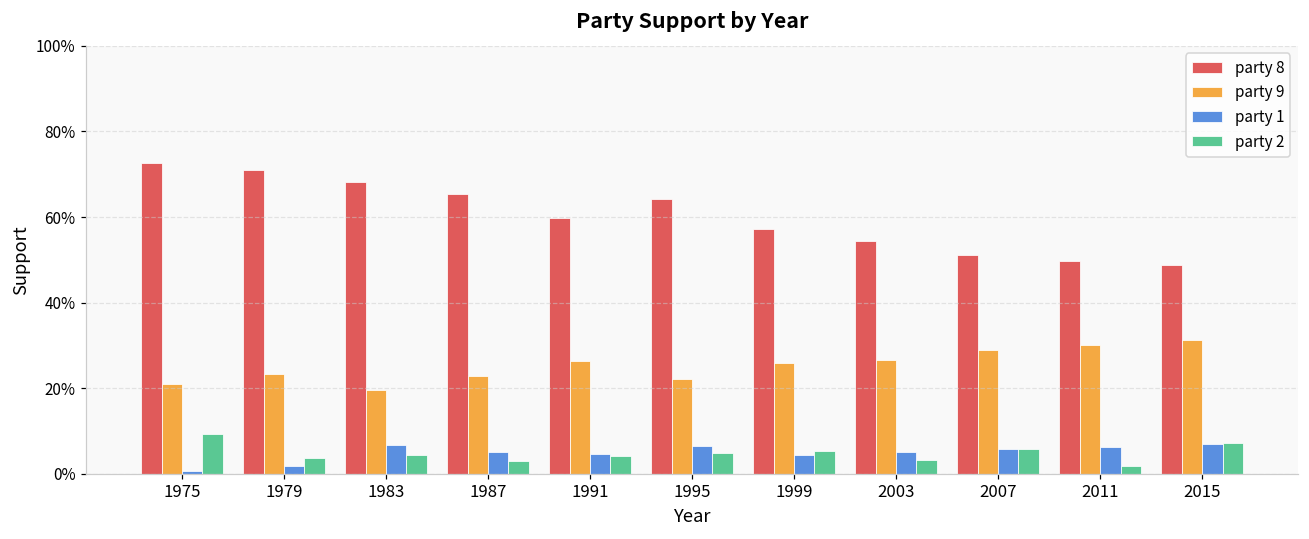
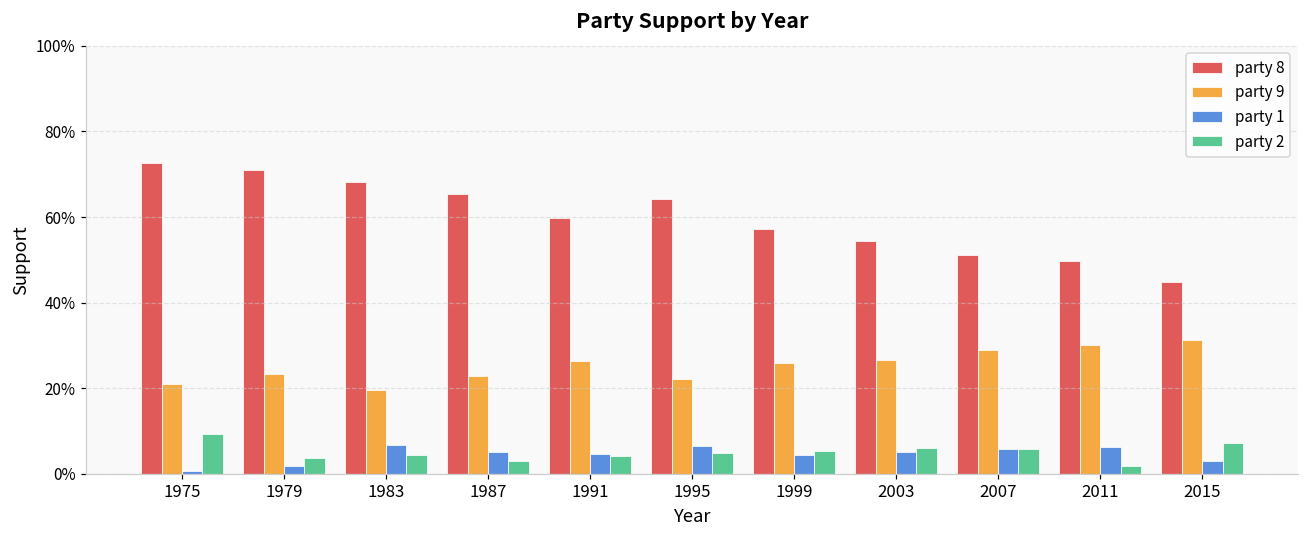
party 2, 2003: 3% -> 6%
party 8, 2015: 49% -> 45%
party 1, 2015: 7% -> 3%
